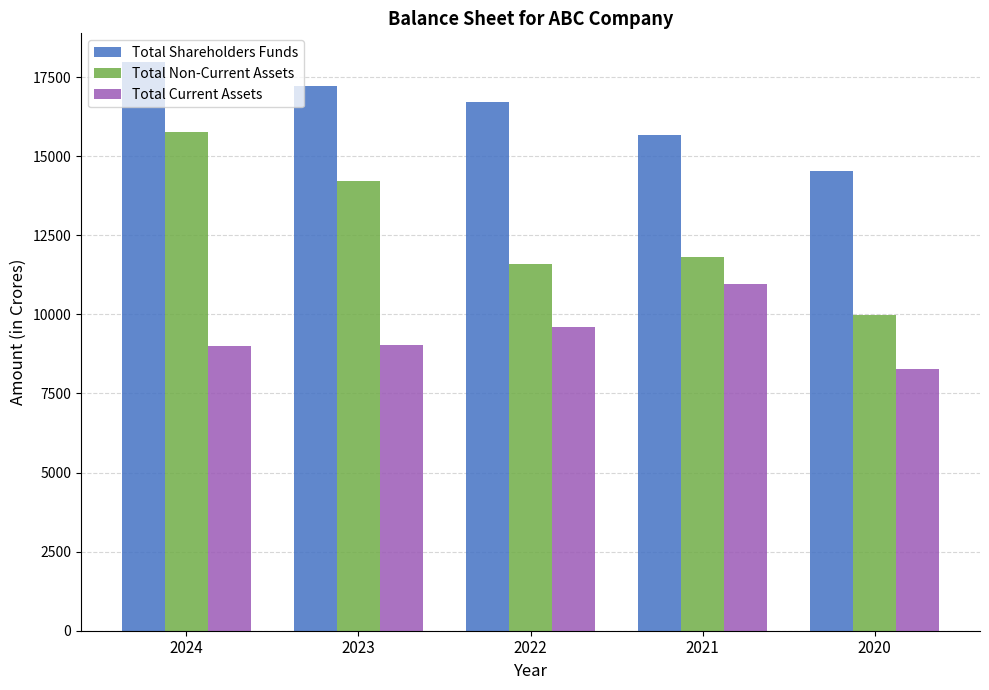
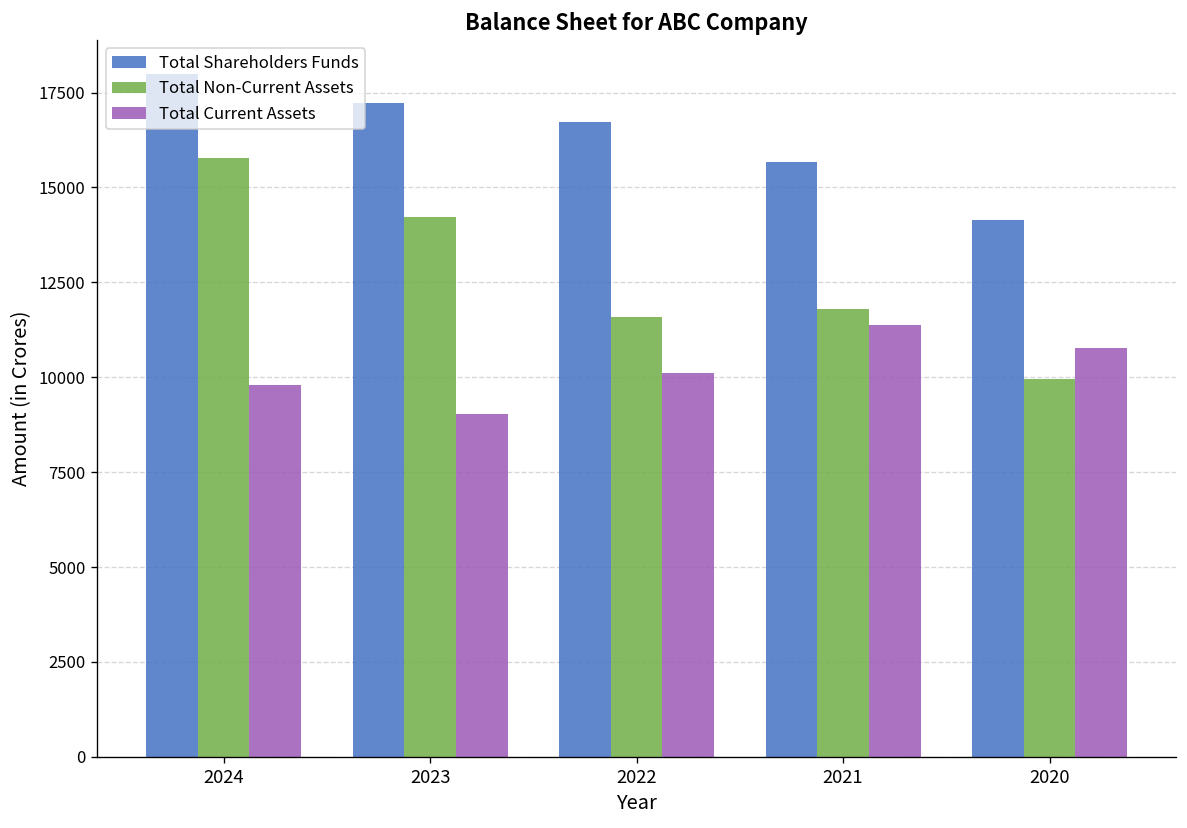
Total Current Assets, 2024: 9000 -> 9800
Total Current Assets, 2022: 9600 -> 10100
Total Current Assets, 2021: 11000 -> 11400
Total Shareholders Funds, 2020: 14500 -> 14100
Total Current Assets, 2020: 8300 -> 10800
